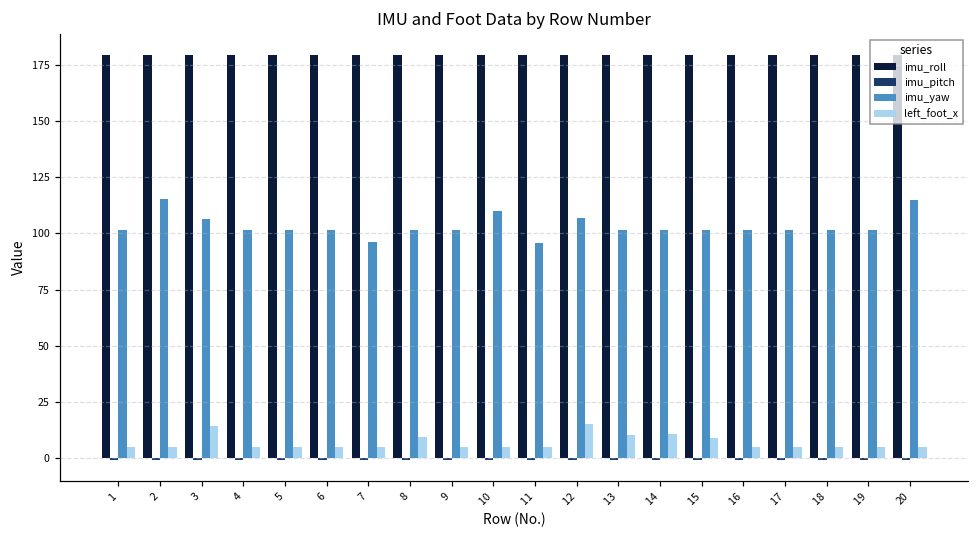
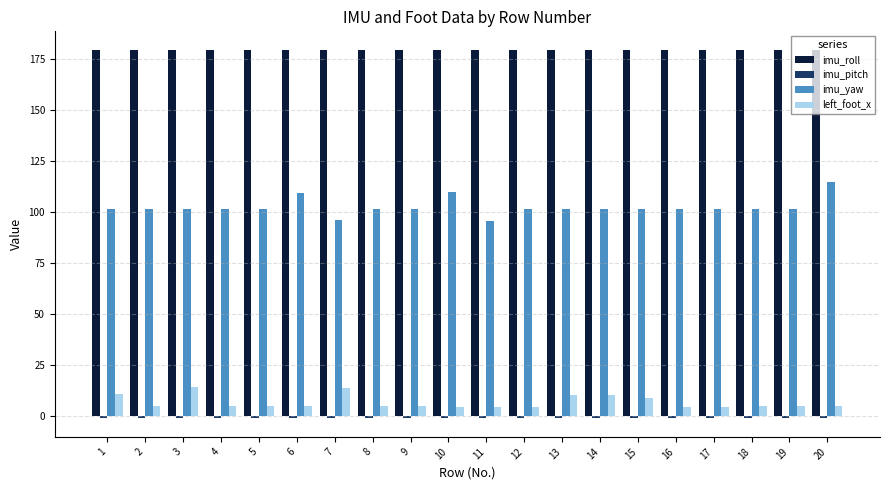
left_foot_x, 1: 5 -> 11
imu_yaw, 2: 115 -> 101
imu_yaw, 3: 106 -> 101
imu_yaw, 6: 101 -> 110
left_foot_x, 7: 5 -> 14
left_foot_x, 8: 9 -> 5
imu_yaw, 12: 107 -> 101
left_foot_x, 12: 15 -> 5
